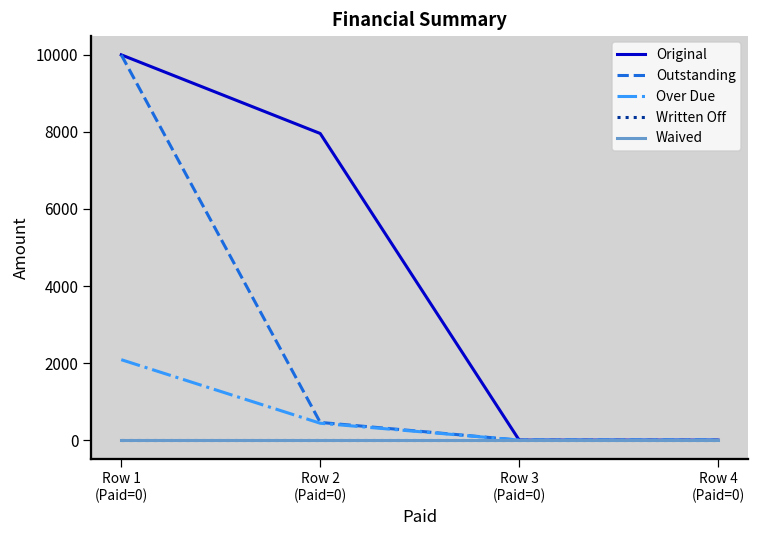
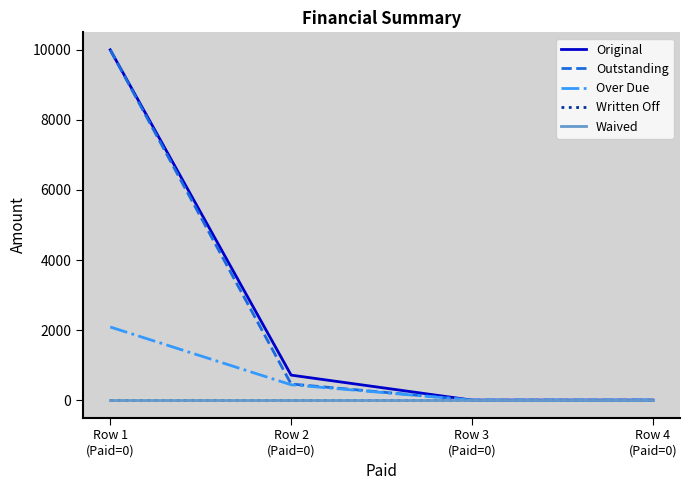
Original, Row 2 (Paid=0): 8000 -> 700
